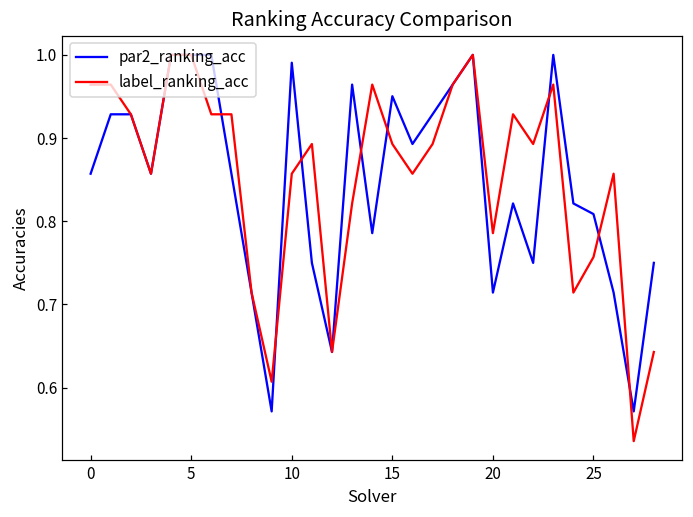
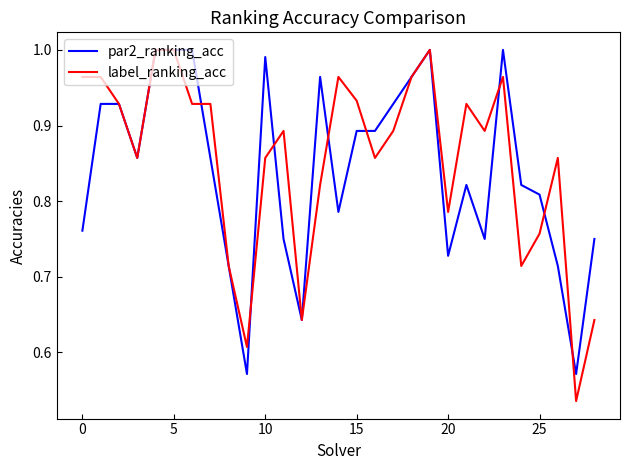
par2_ranking_acc, 0: 0.86 -> 0.76
par2_ranking_acc, 15: 0.95 -> 0.89
label_ranking_acc, 15: 0.89 -> 0.93
par2_ranking_acc, 20: 0.71 -> 0.73
